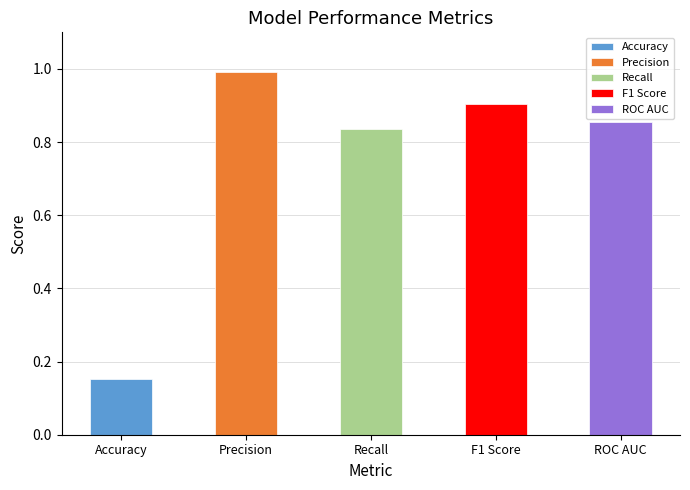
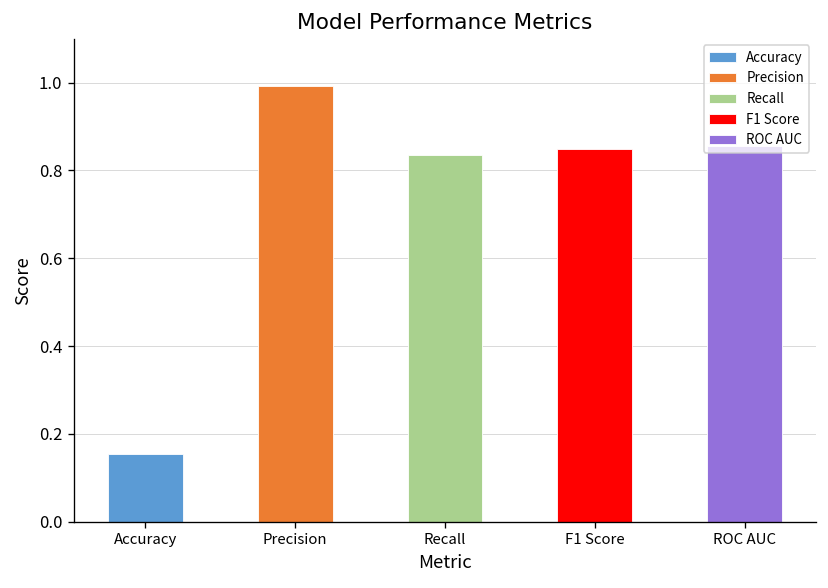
F1 Score: 0.90 -> 0.85
